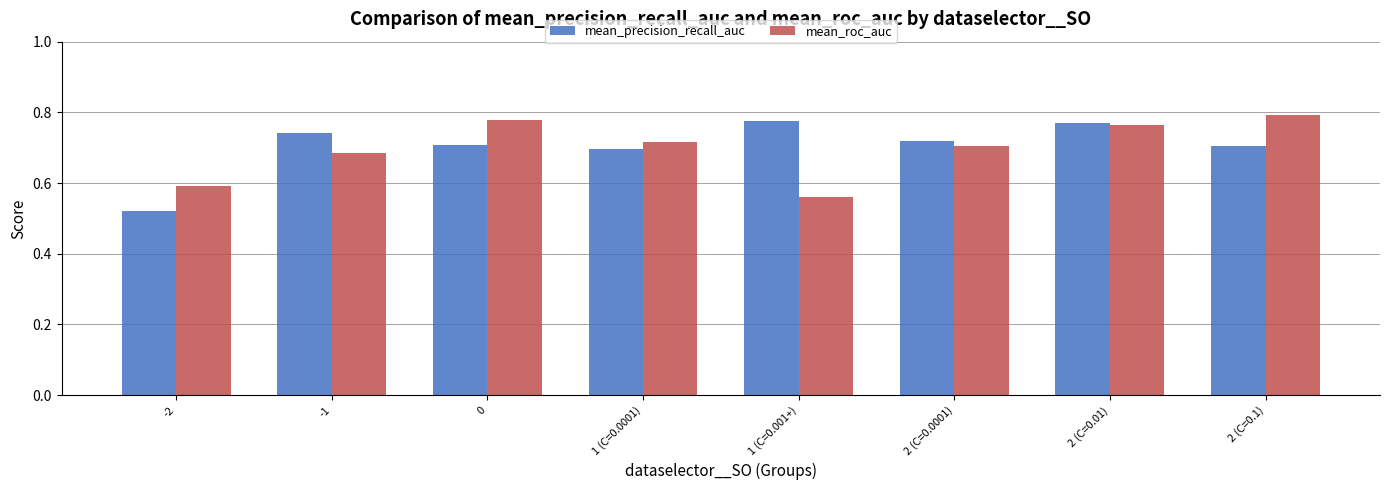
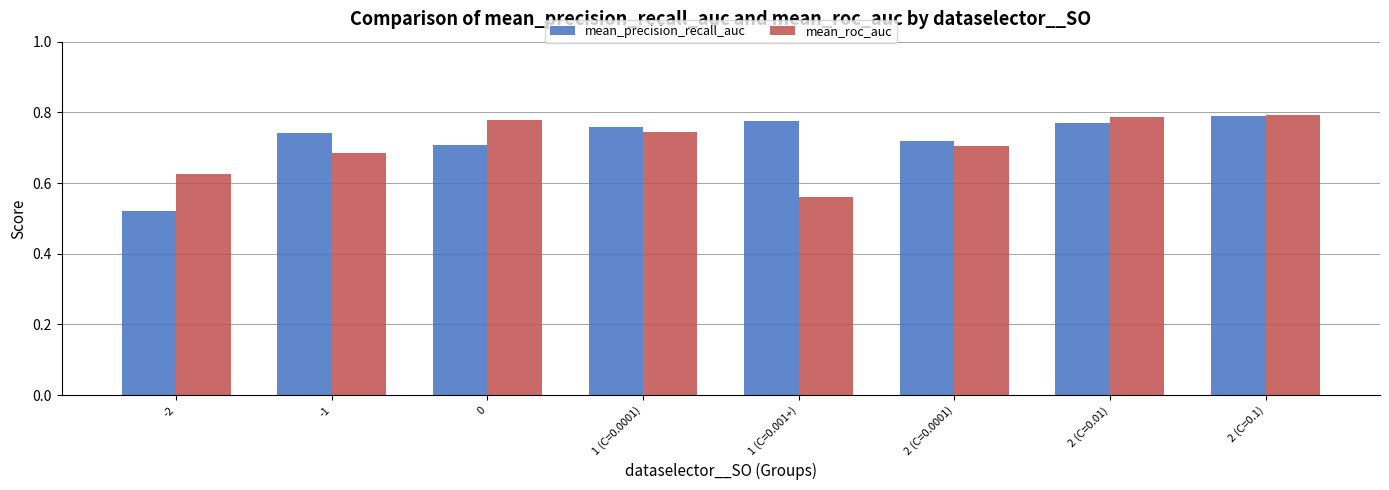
mean_roc_auc, -2: 0.59 -> 0.63
mean_precision_recall_auc, 1 (C=0.0001): 0.70 -> 0.76
mean_roc_auc, 1 (C=0.0001): 0.72 -> 0.74
mean_roc_auc, 2 (C=0.01): 0.76 -> 0.79
mean_precision_recall_auc, 2 (C=0.1): 0.71 -> 0.79
